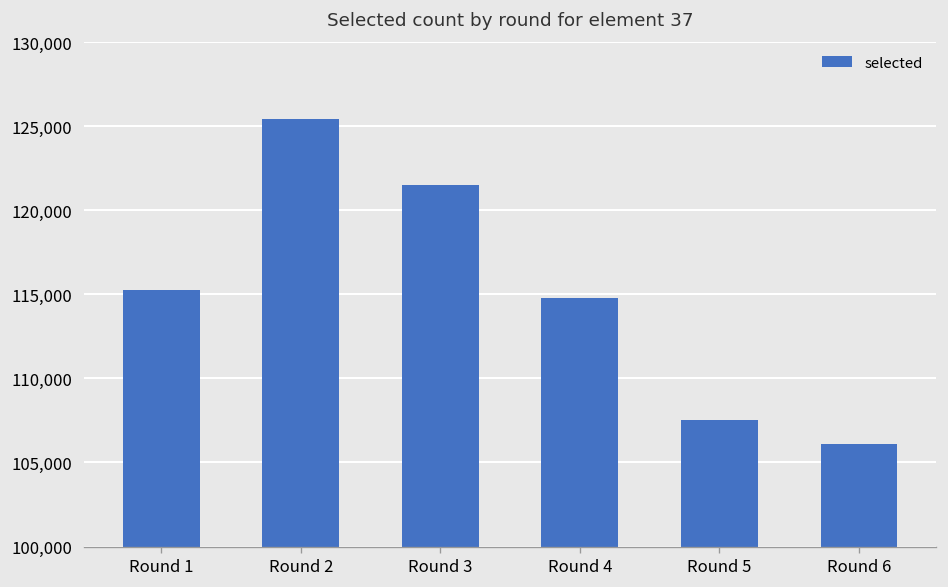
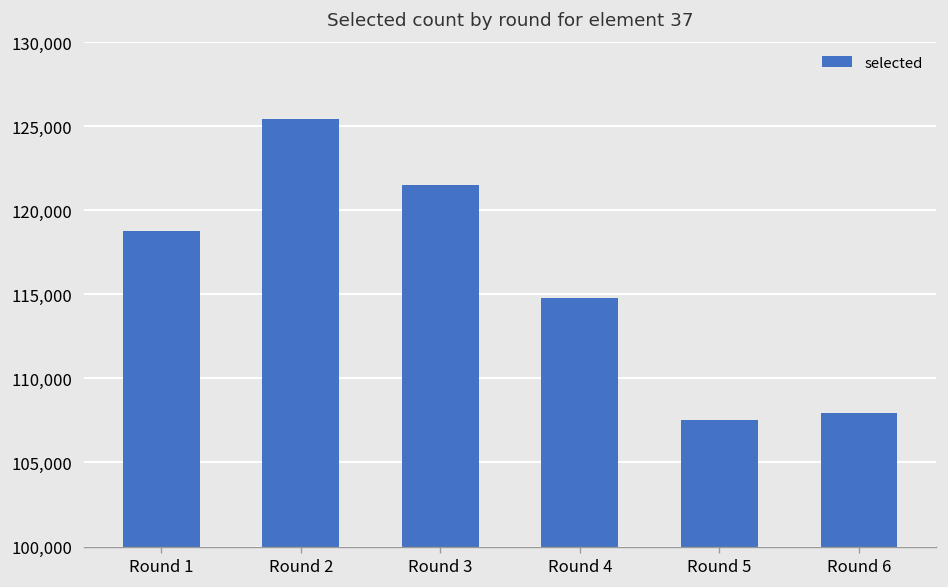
Round 1: 115,300 -> 118,800
Round 6: 106,100 -> 107,900
